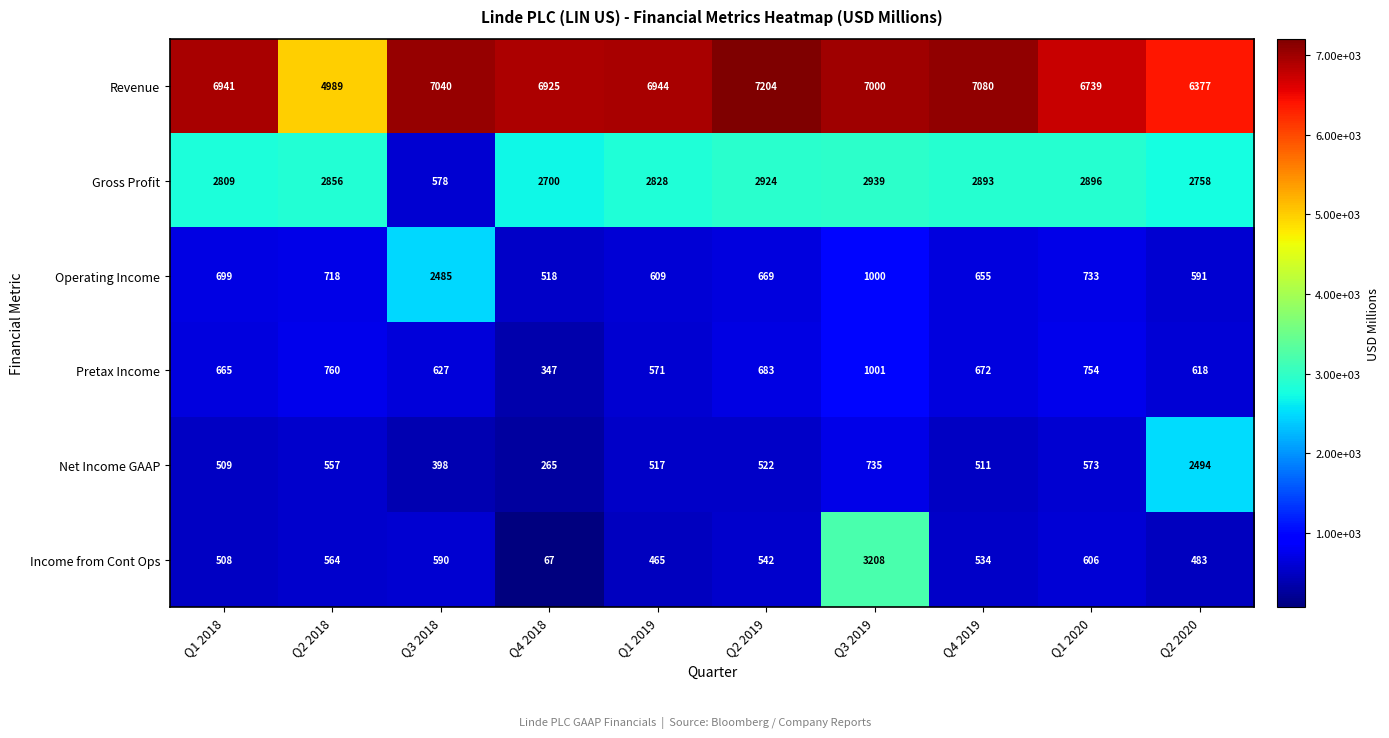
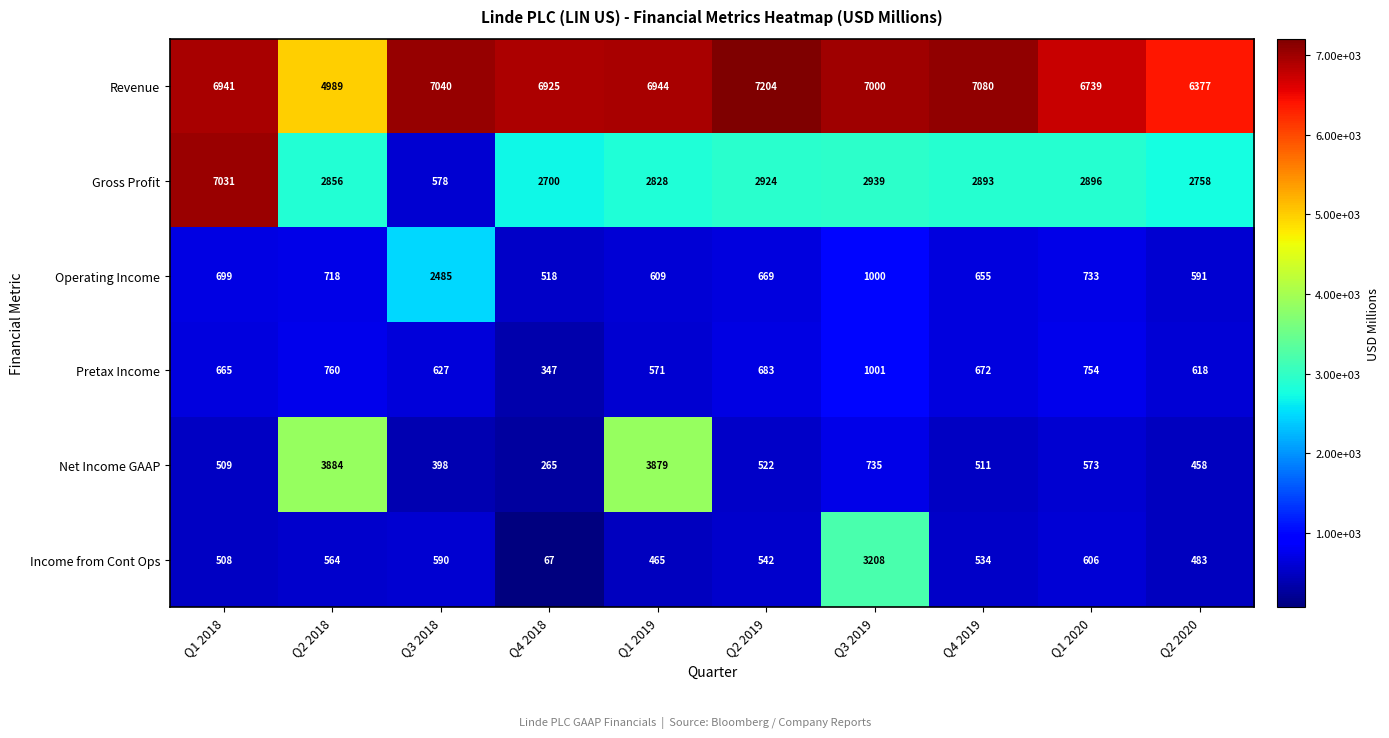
Gross Profit, Q1 2018: 2809 -> 7031
Net Income GAAP, Q2 2018: 557 -> 3884
Net Income GAAP, Q1 2019: 517 -> 3879
Net Income GAAP, Q2 2020: 2494 -> 458
